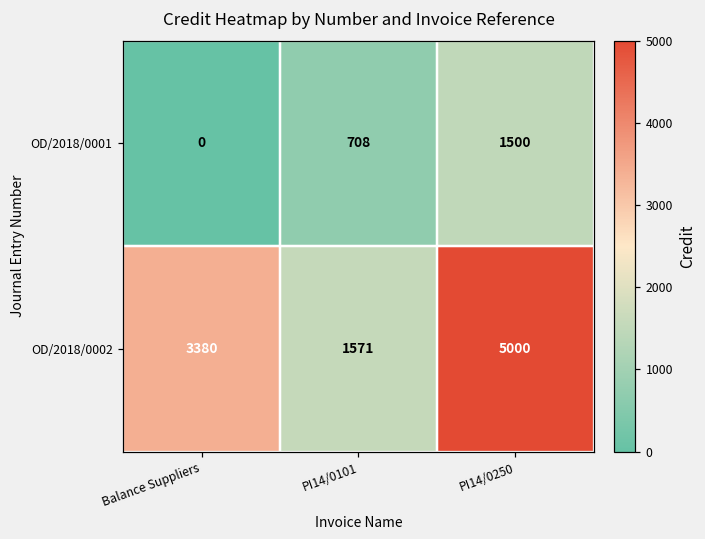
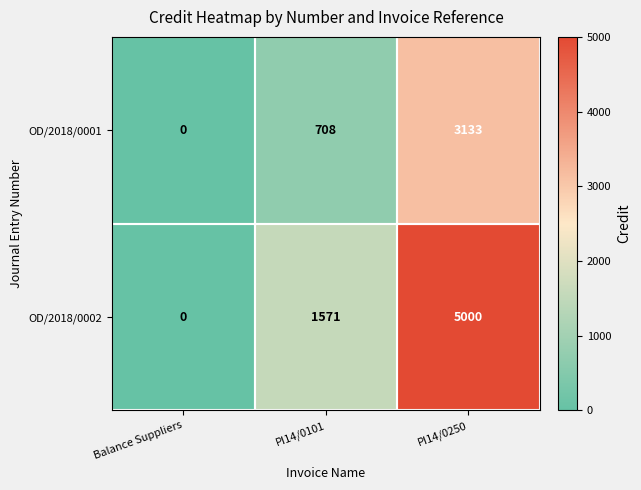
OD/2018/0001, PI14/0250: 1500 -> 3133
OD/2018/0002, Balance Suppliers: 3380 -> 0
